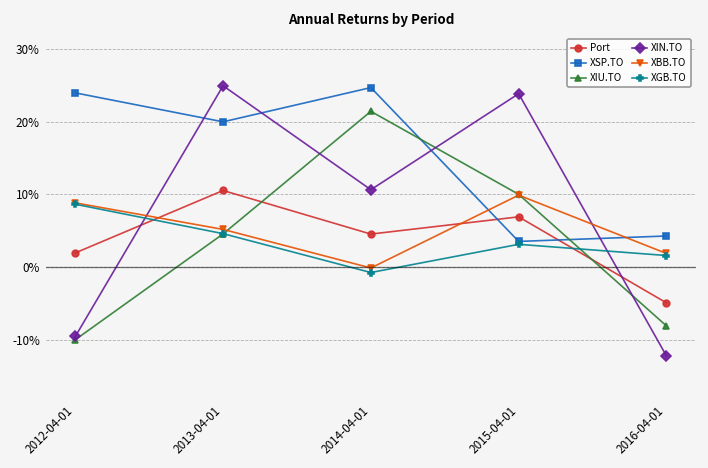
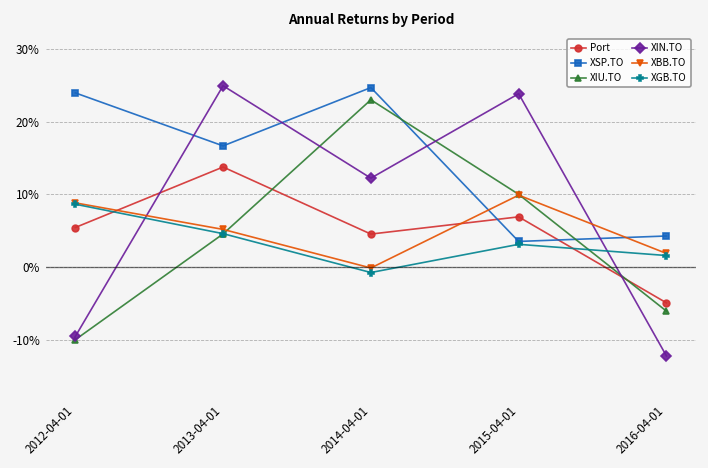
Port, 2012-04-01: 2% -> 5%
Port, 2013-04-01: 11% -> 14%
XSP.TO, 2013-04-01: 20% -> 17%
XIU.TO, 2014-04-01: 21% -> 23%
XIN.TO, 2014-04-01: 11% -> 12%
XIU.TO, 2016-04-01: -8% -> -6%
